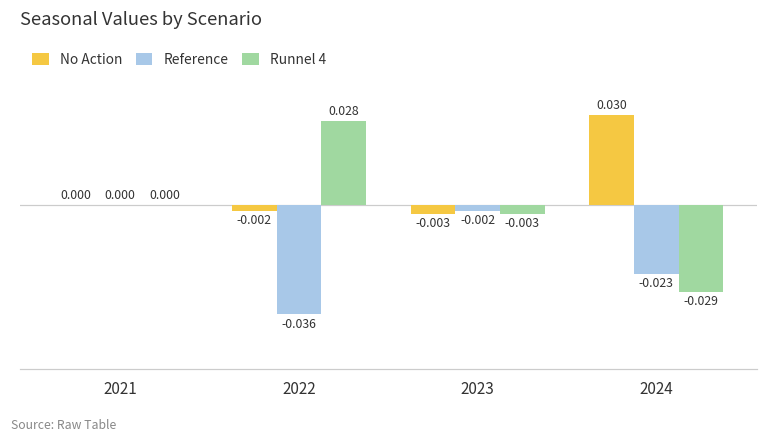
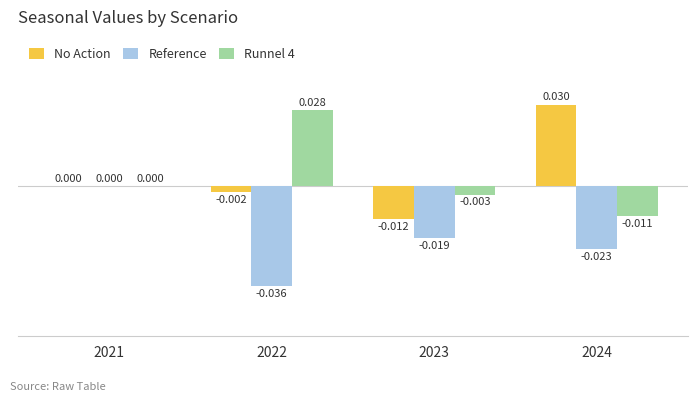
No Action, 2023: -0.003 -> -0.012
Reference, 2023: -0.002 -> -0.019
Runnel 4, 2024: -0.029 -> -0.011
